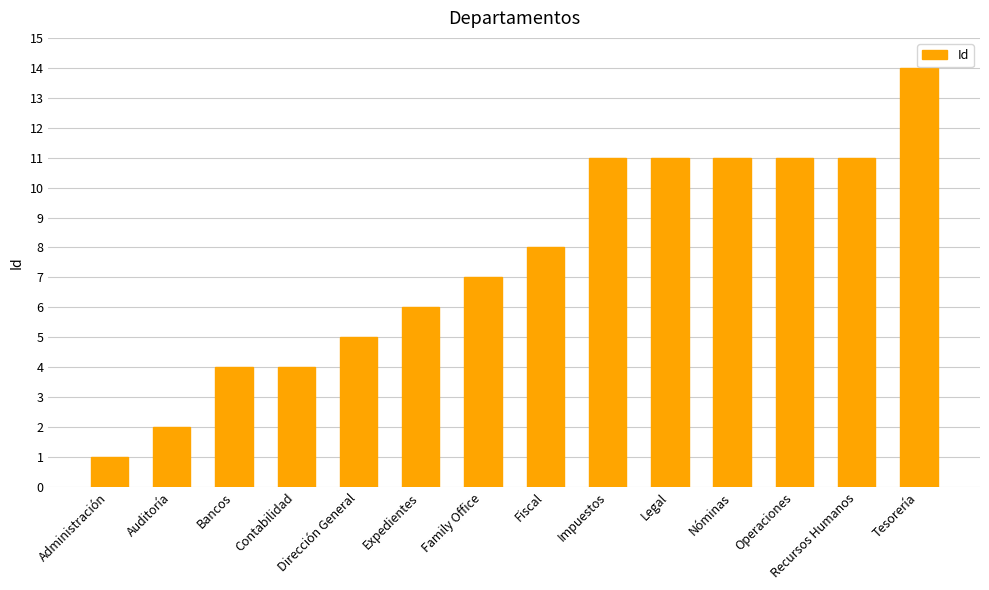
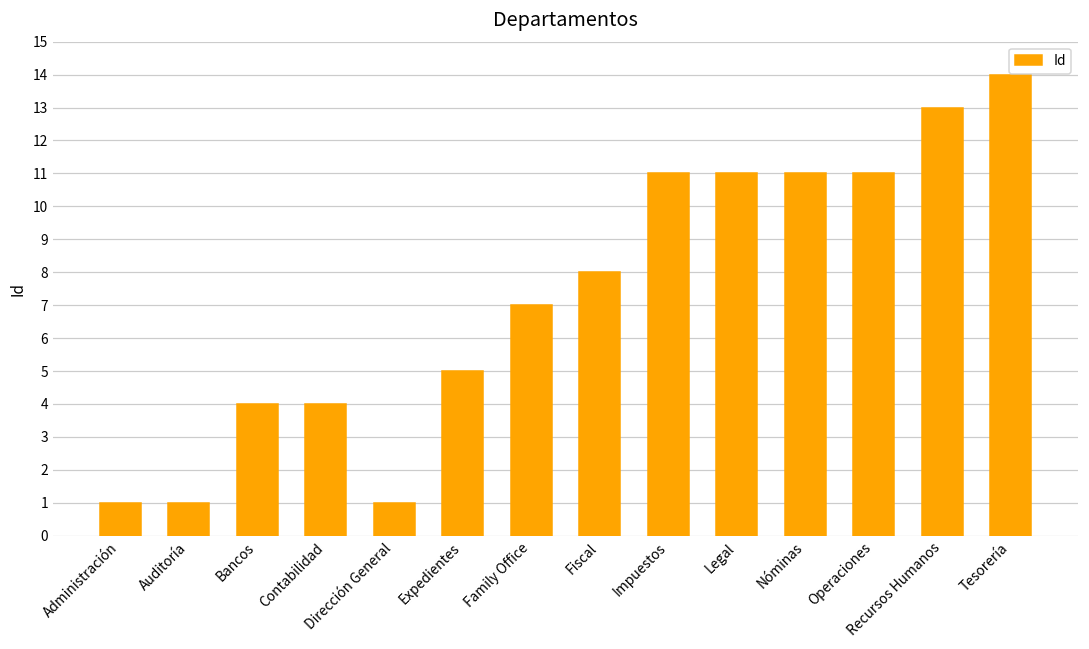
Auditoría: 2 -> 1
Dirección General: 5 -> 1
Expedientes: 6 -> 5
Recursos Humanos: 11 -> 13
